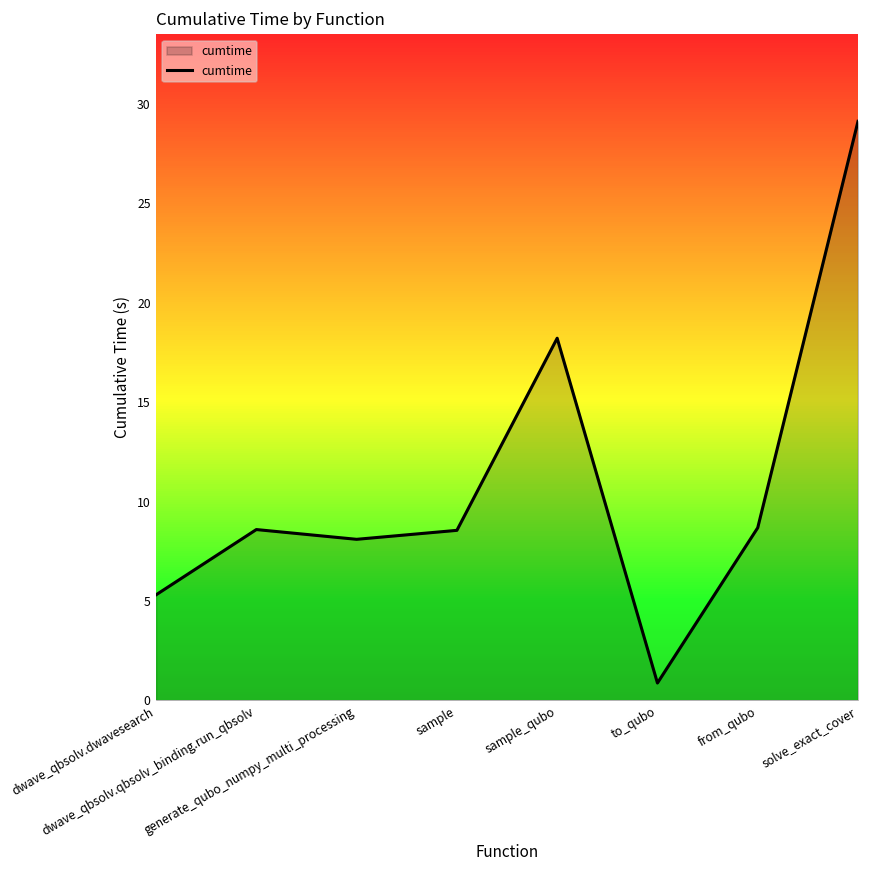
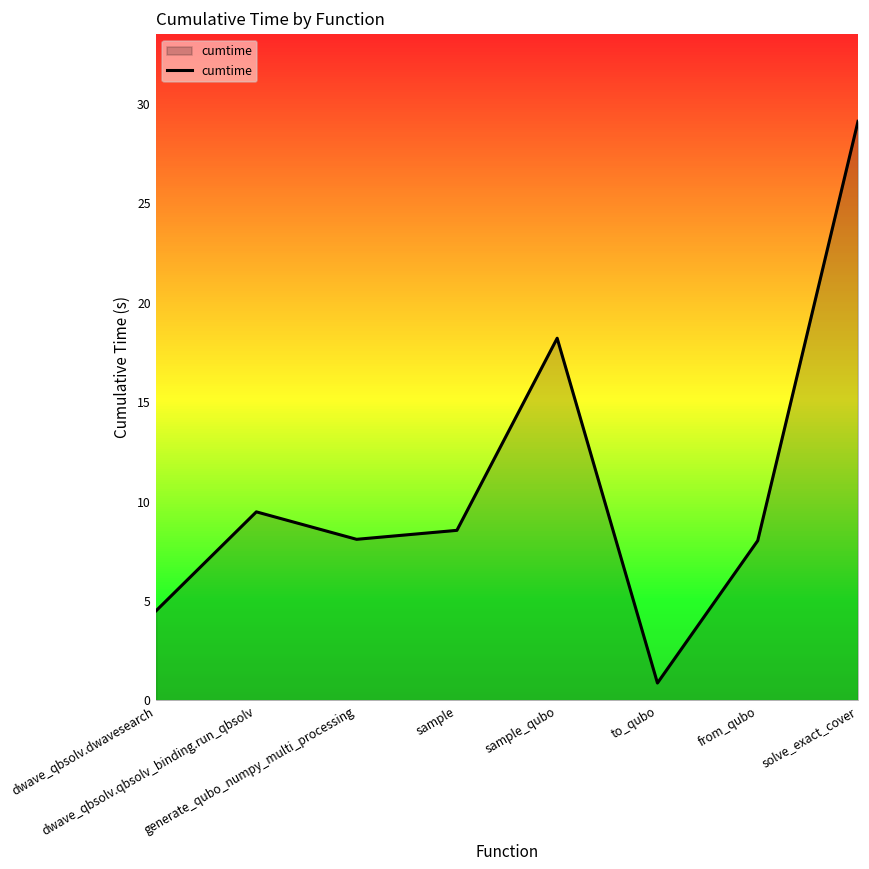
dwave_qbsolv.dwavesearch: 5.3 -> 4.5
dwave_qbsolv.qbsolv_binding.run_qbsolv: 8.6 -> 9.5
from_qubo: 8.7 -> 8.0
